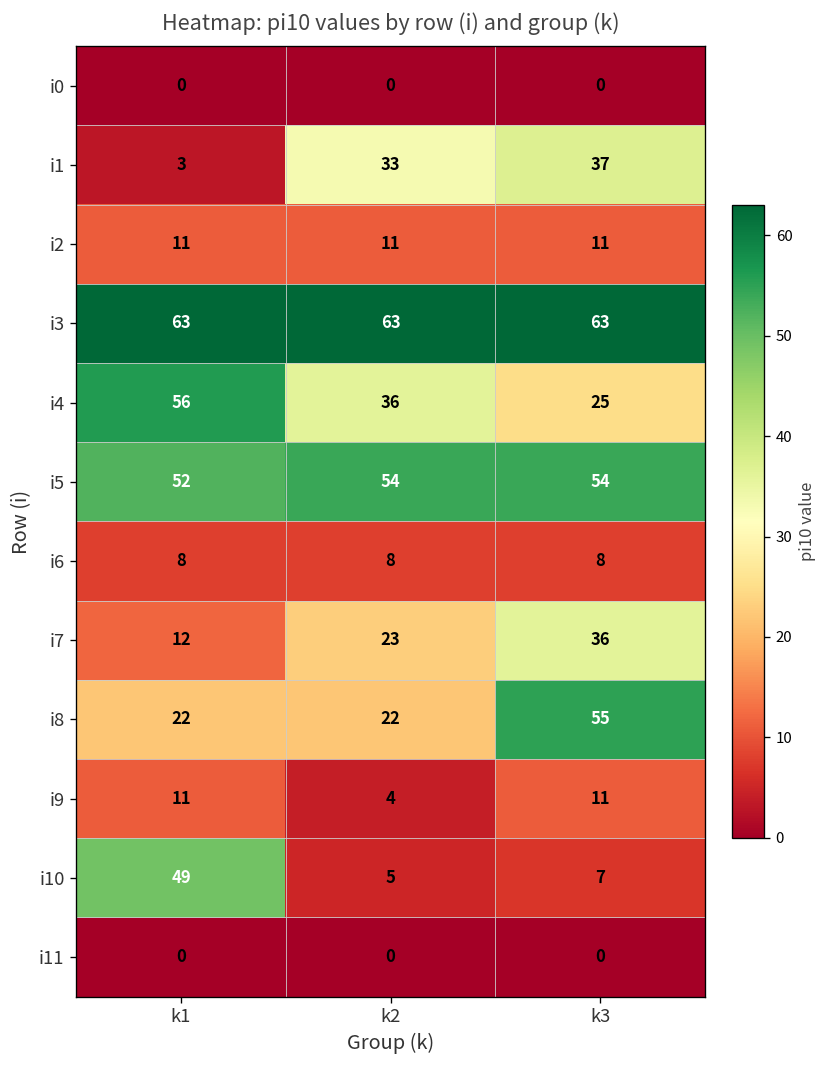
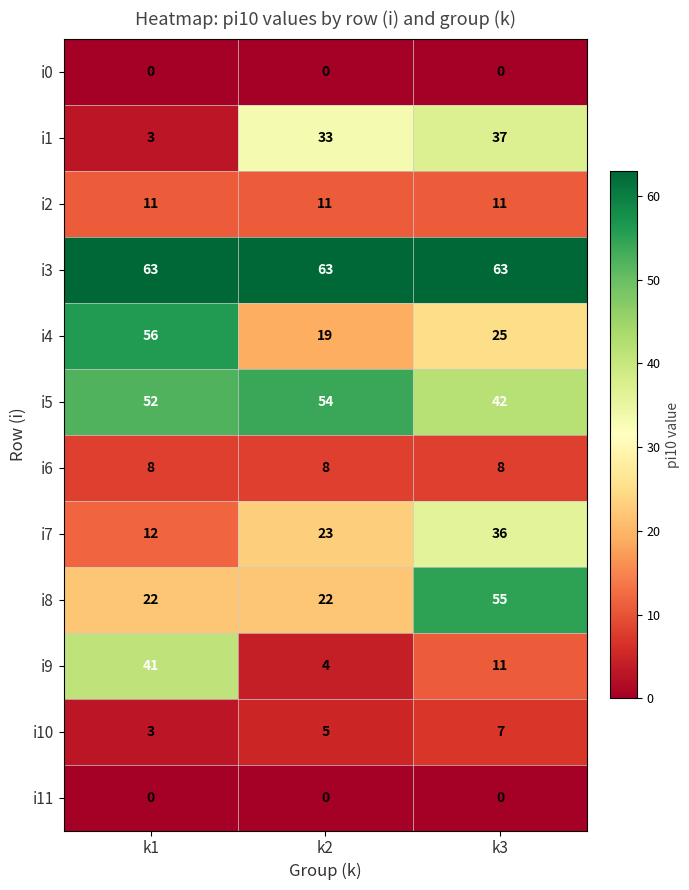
i4, k2: 36 -> 19
i5, k3: 54 -> 42
i9, k1: 11 -> 41
i10, k1: 49 -> 3
